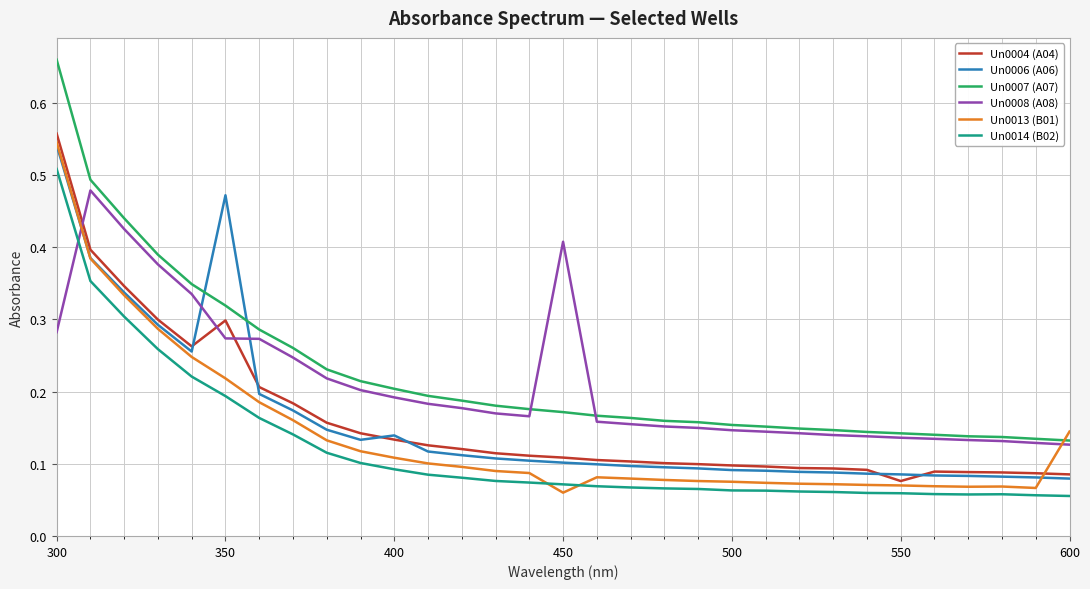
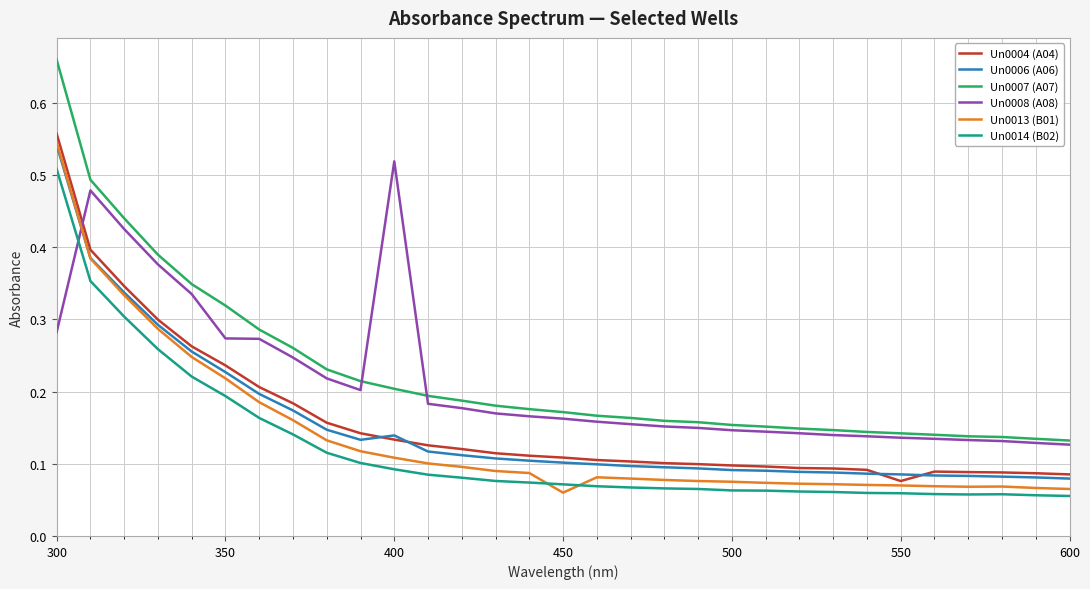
Un0004 (A04), 350: 0.30 -> 0.24
Un0006 (A06), 350: 0.47 -> 0.23
Un0008 (A08), 400: 0.19 -> 0.52
Un0008 (A08), 450: 0.41 -> 0.16
Un0013 (B01), 600: 0.14 -> 0.07
